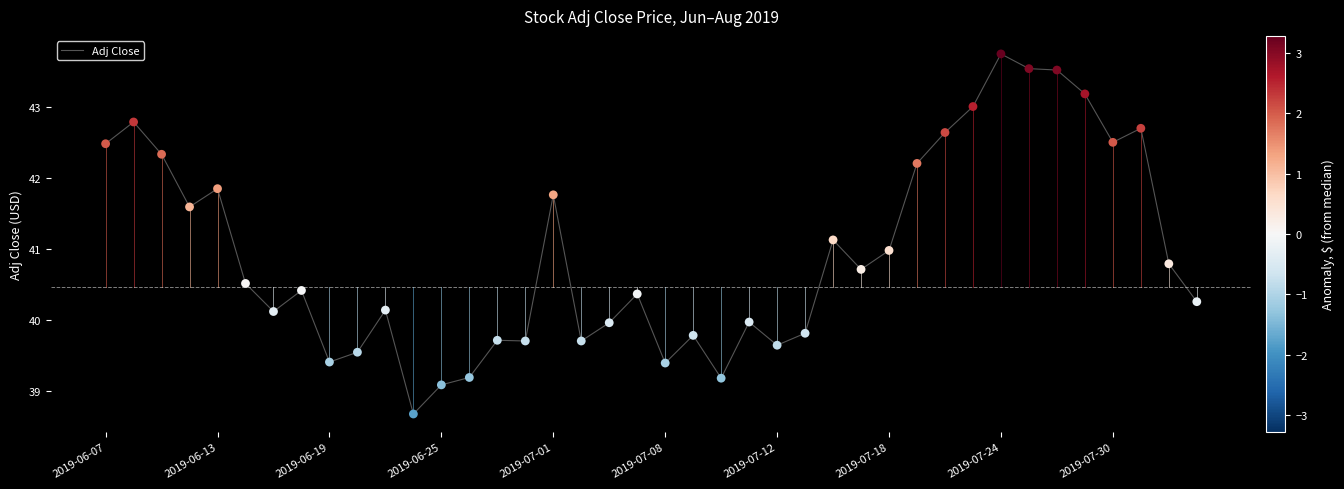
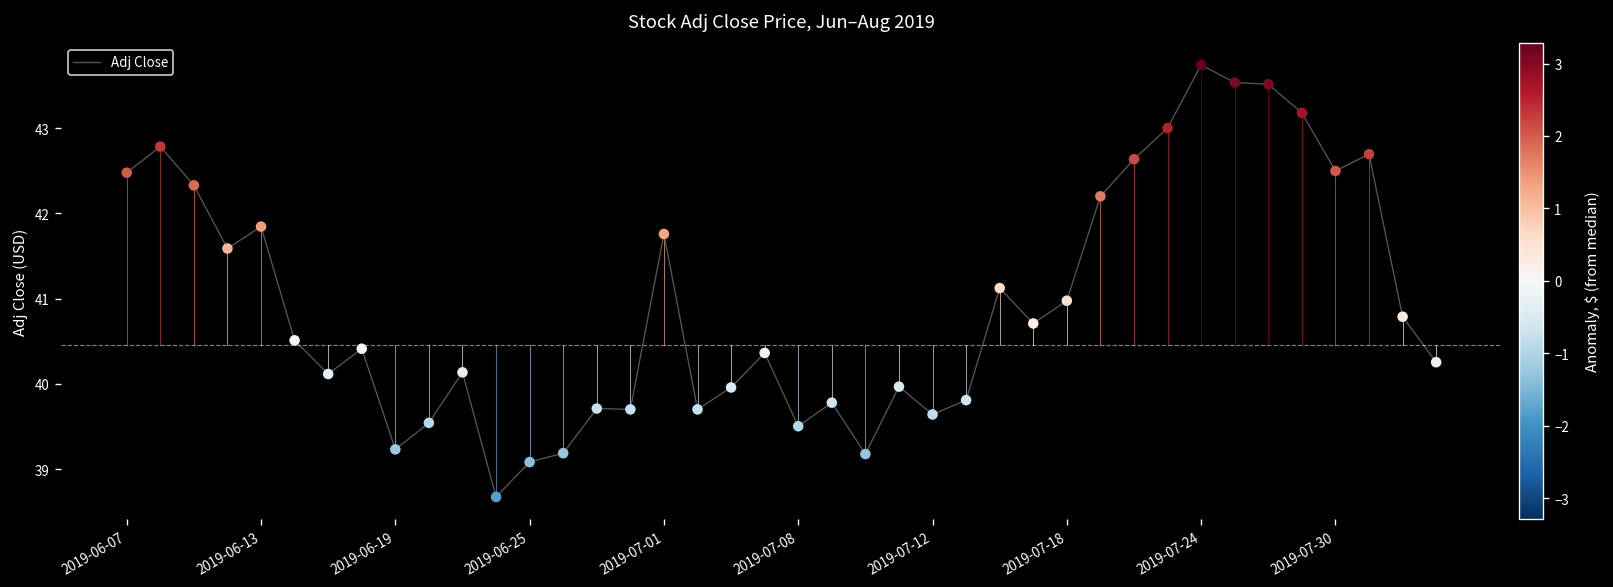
Adj Close, 2019-06-19: 39.4 -> 39.2
Adj Close, 2019-07-08: 39.4 -> 39.5
